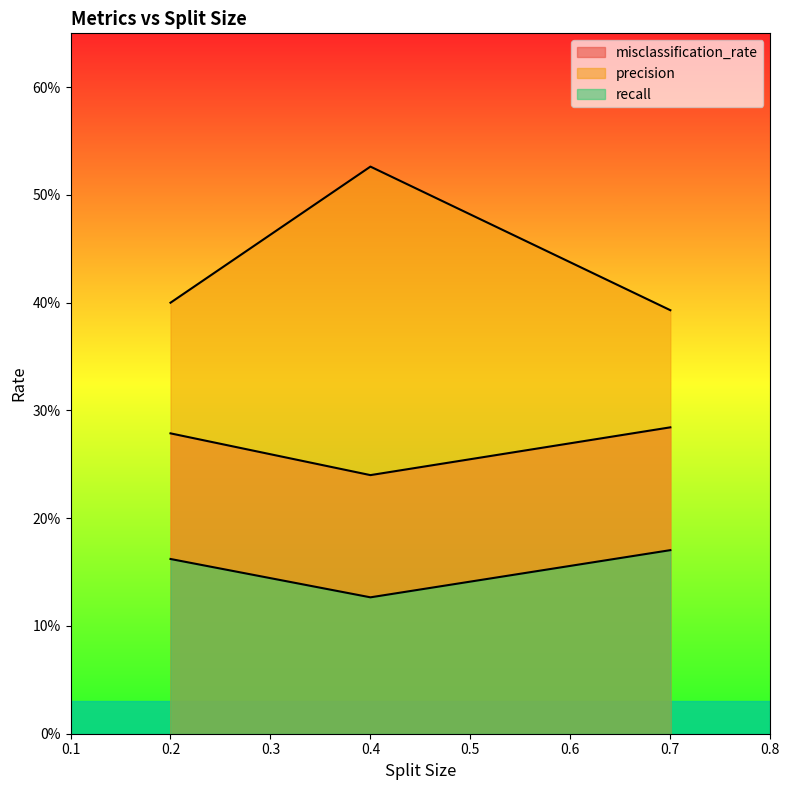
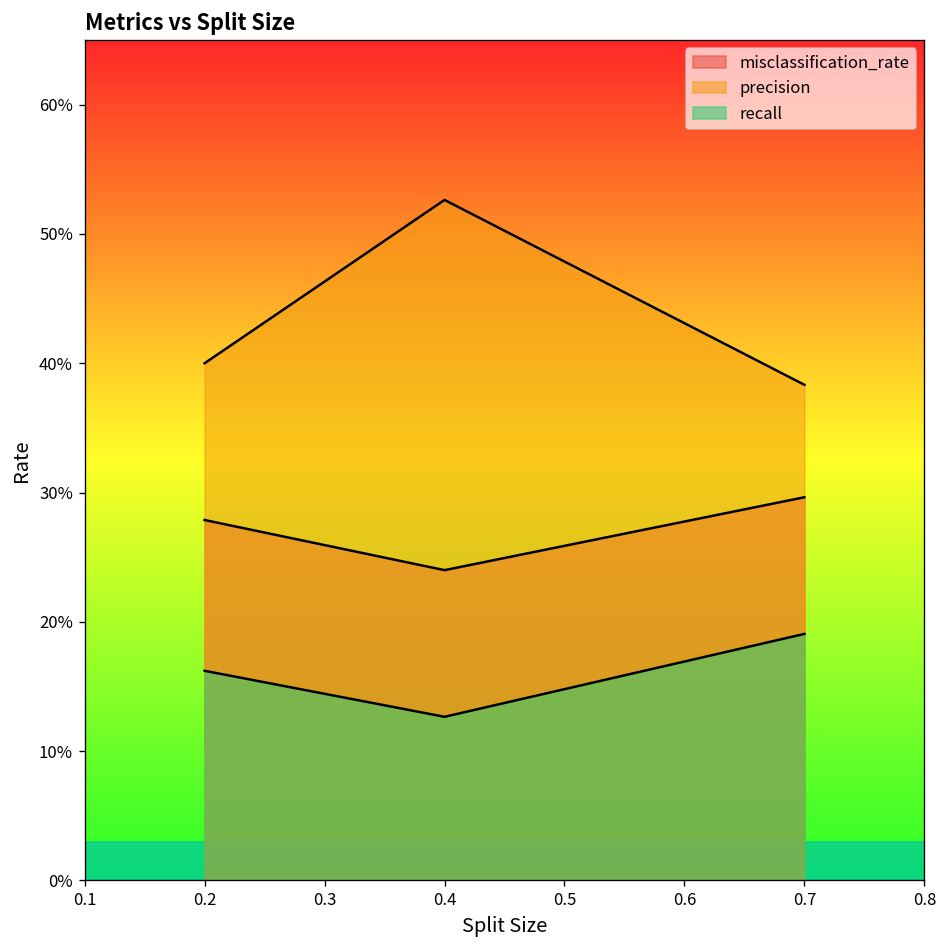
misclassification_rate, 0.7: 28.4% -> 29.6%
precision, 0.7: 39.3% -> 38.3%
recall, 0.7: 17.0% -> 19.1%
